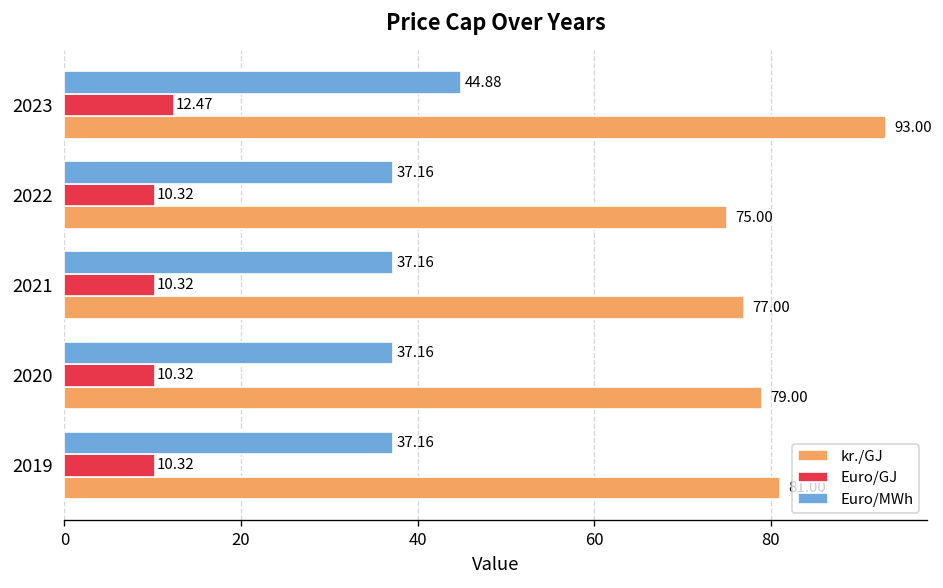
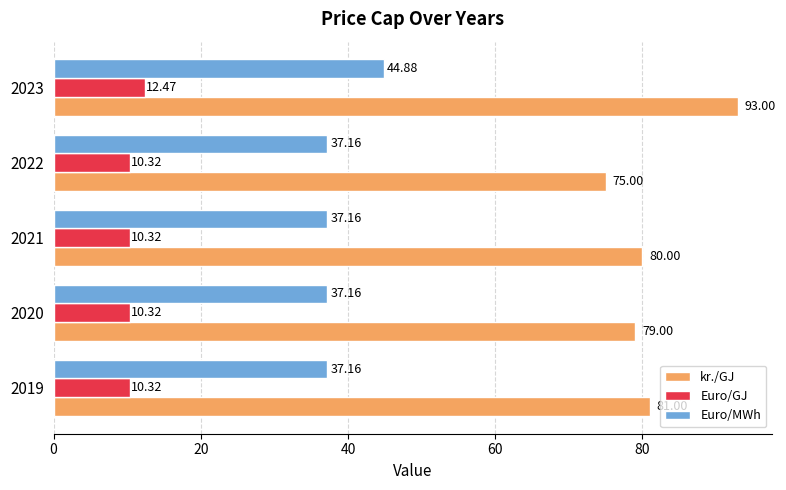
kr./GJ, 2021: 77.00 -> 80.00
